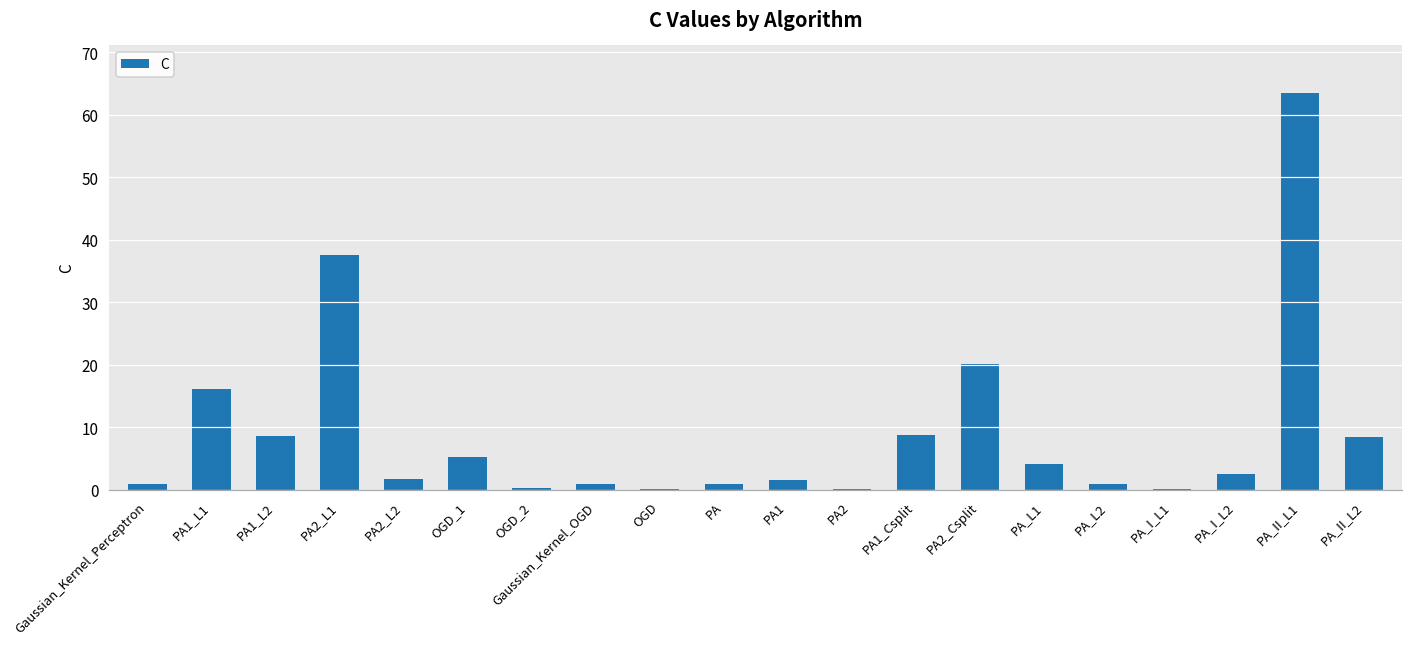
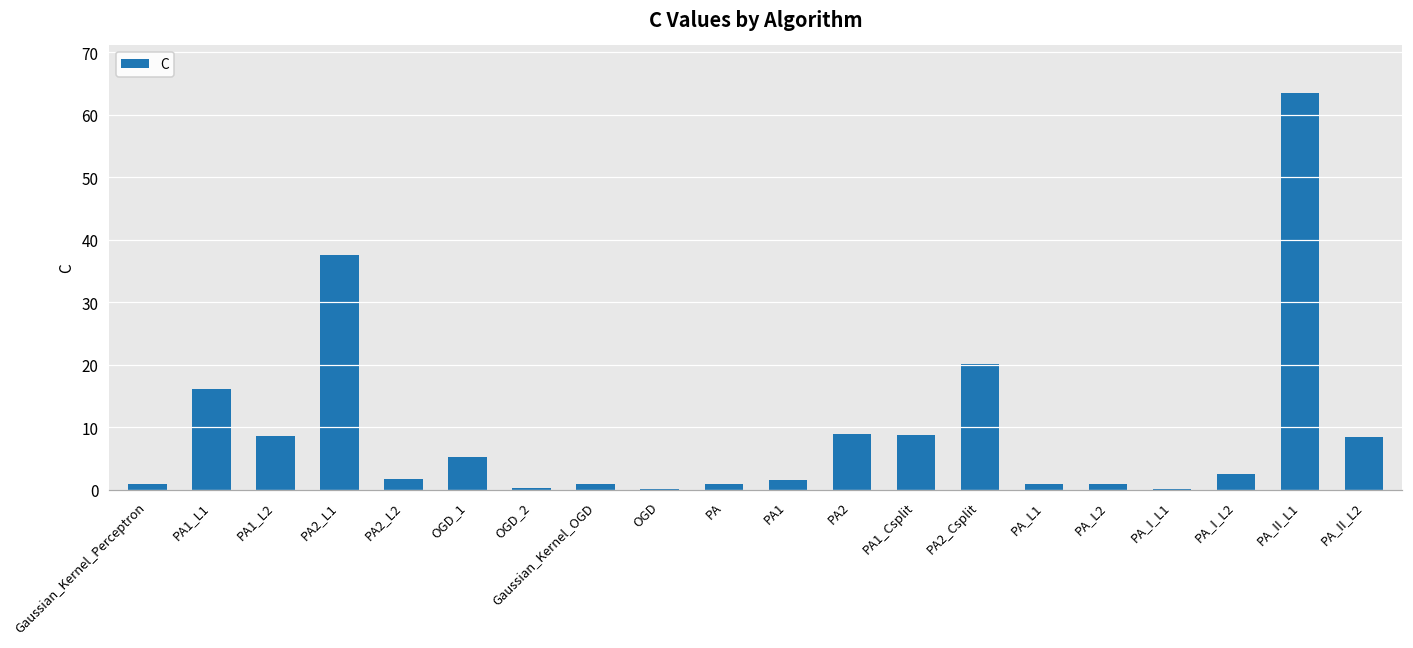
PA2: 0 -> 9
PA_L1: 4 -> 1
